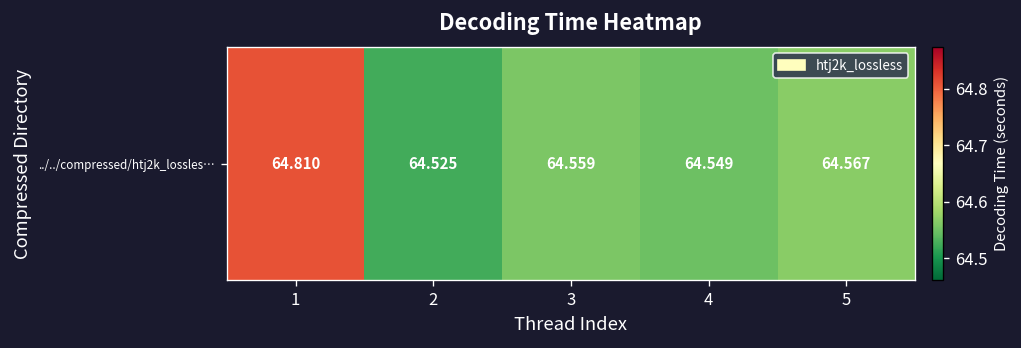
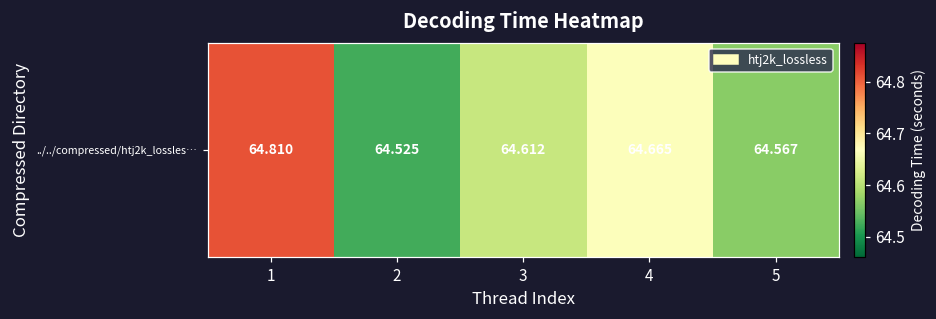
../../compressed/htj2k_lossles…, 3: 64.559 -> 64.612
../../compressed/htj2k_lossles…, 4: 64.549 -> 64.665
